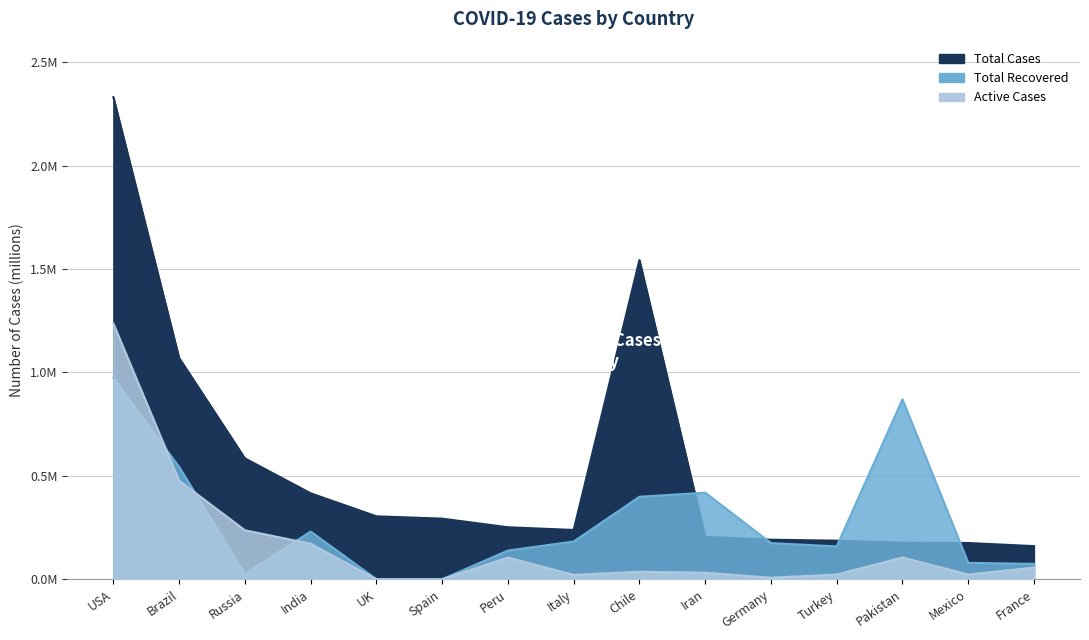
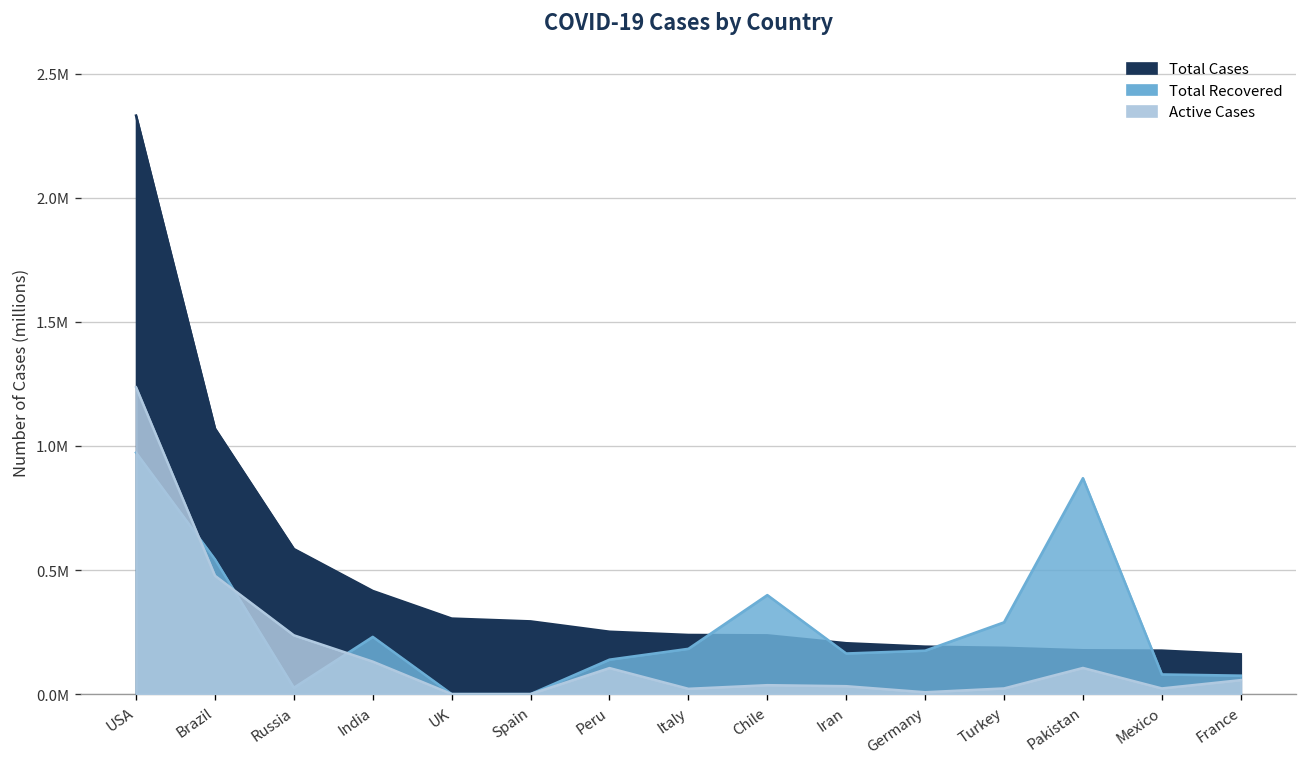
Active Cases, India: 170000 -> 130000
Total Cases, Chile: 1540000 -> 240000
Total Recovered, Iran: 420000 -> 160000
Total Recovered, Turkey: 160000 -> 290000
